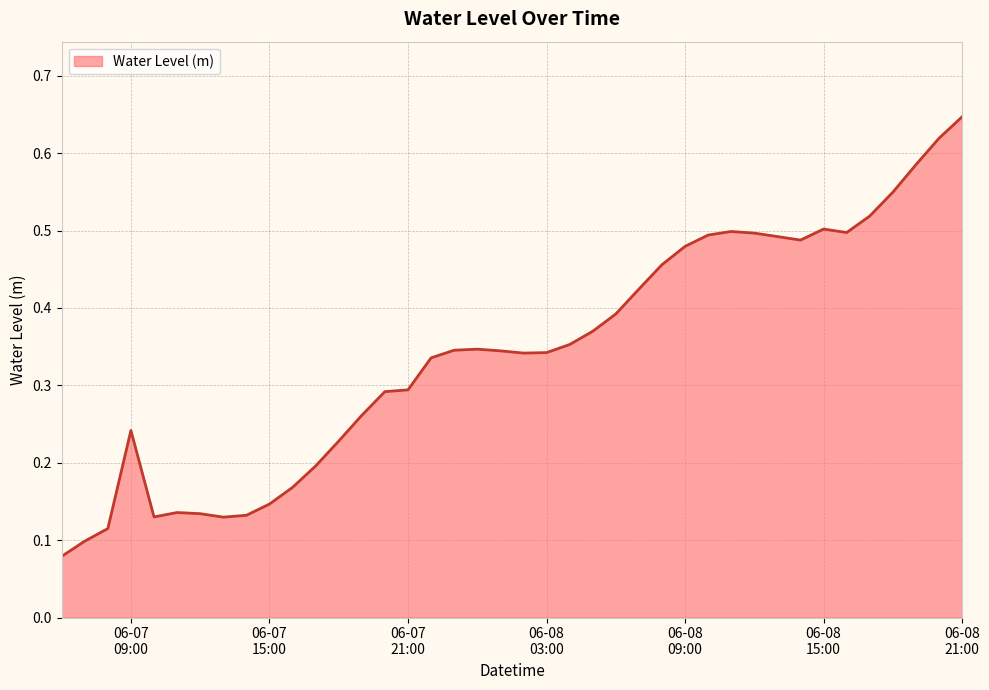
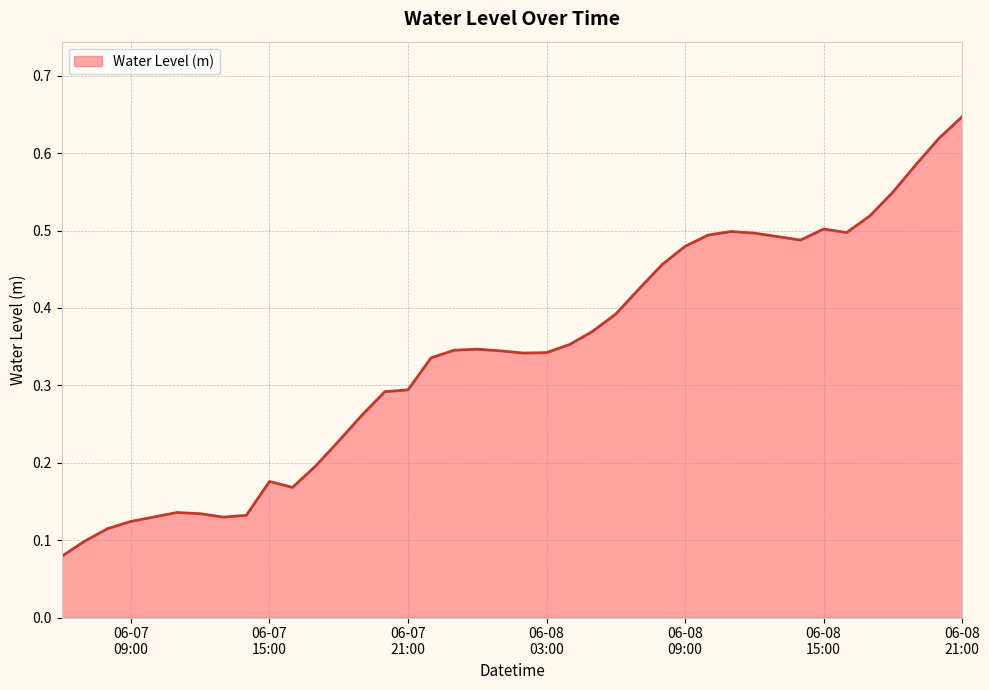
06-07 09:00: 0.24 -> 0.12
06-07 15:00: 0.15 -> 0.18
